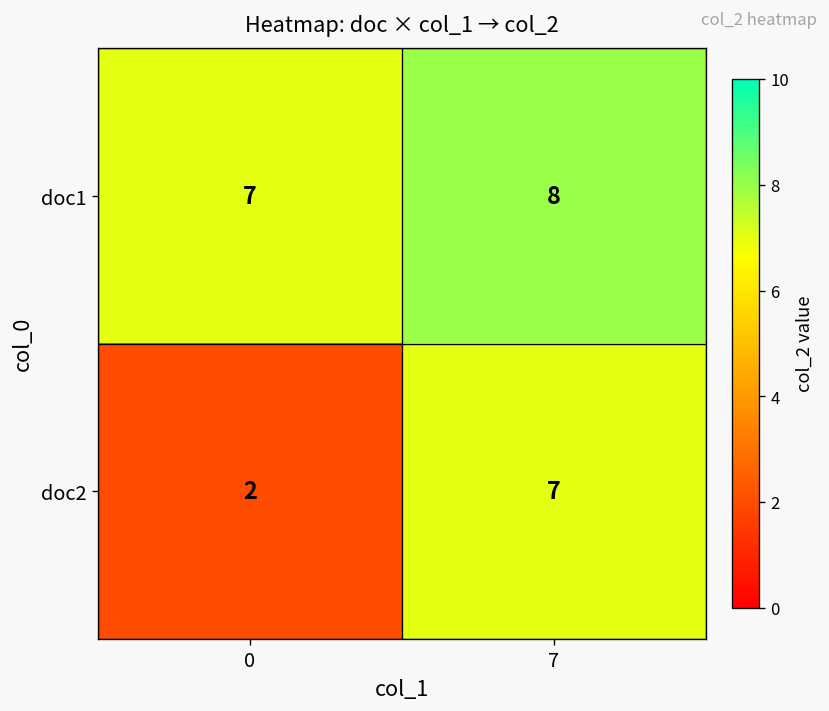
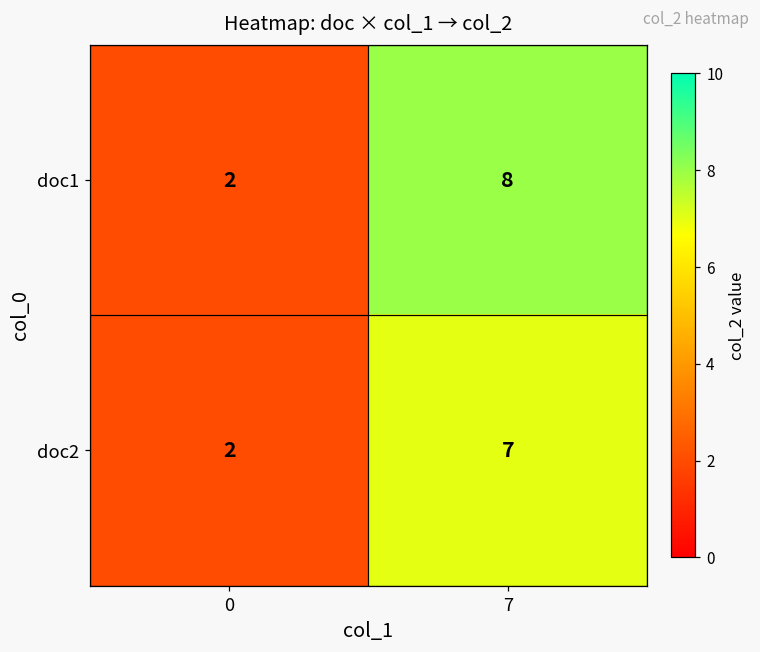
doc1, 0: 7 -> 2
